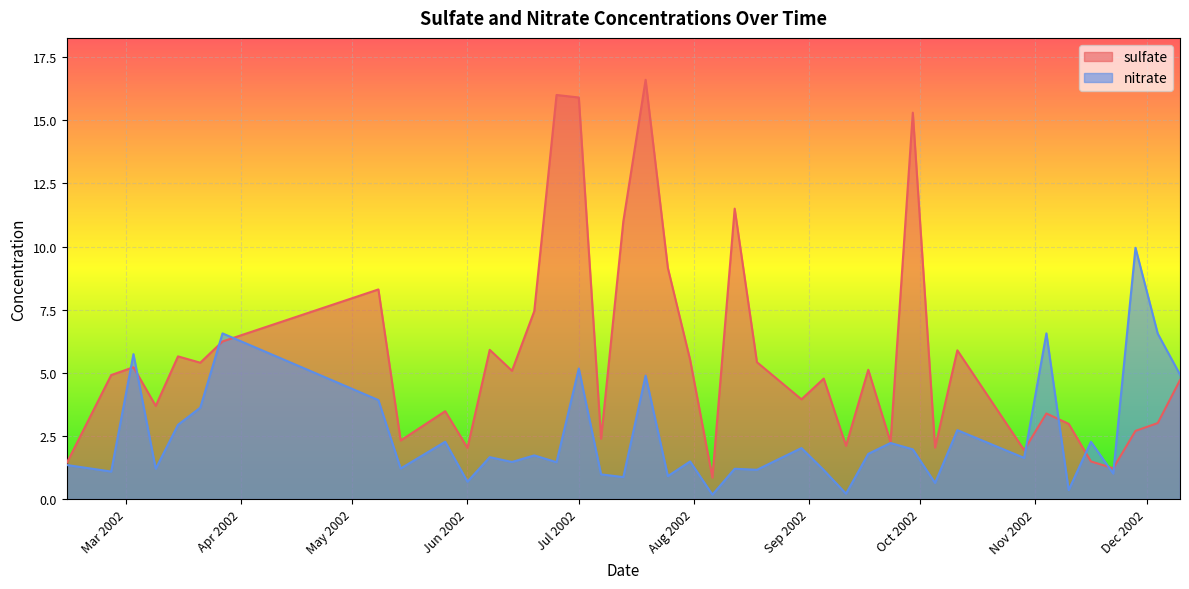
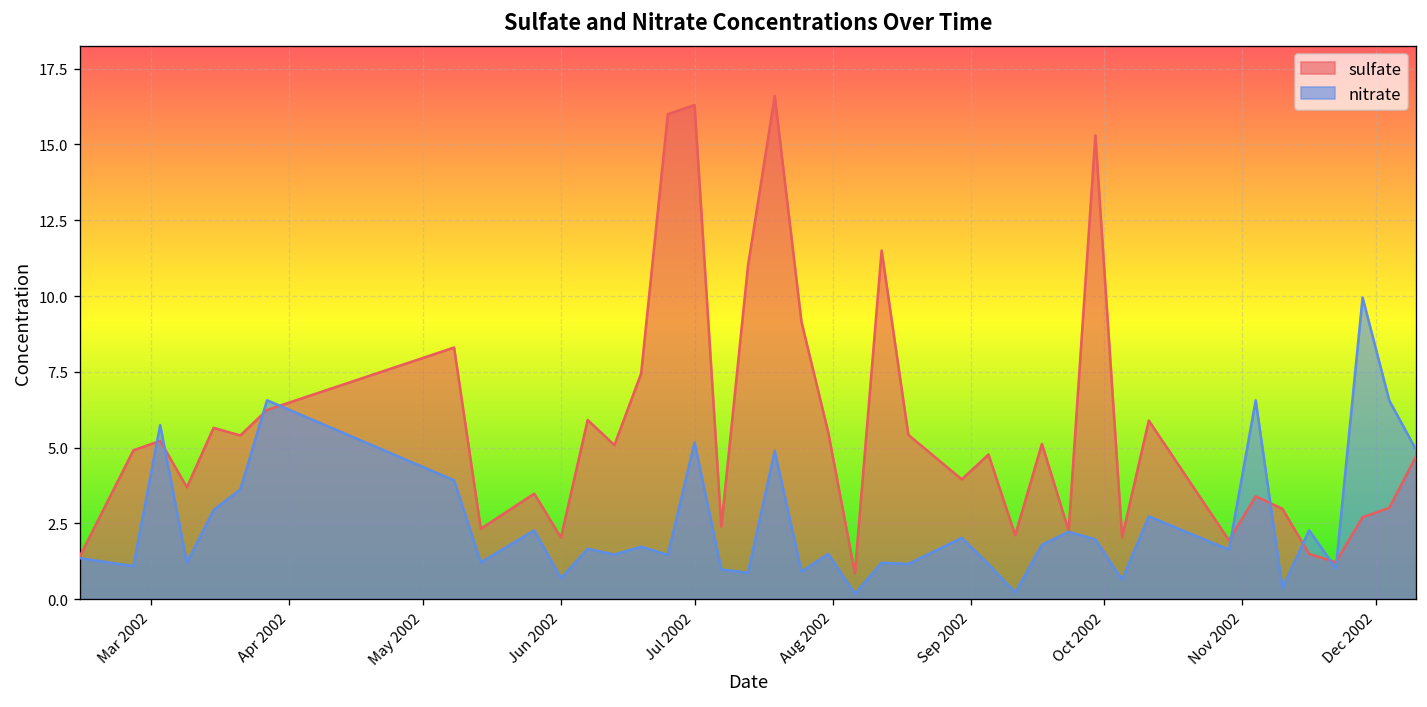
sulfate, Jul 2002: 15.9 -> 16.3
